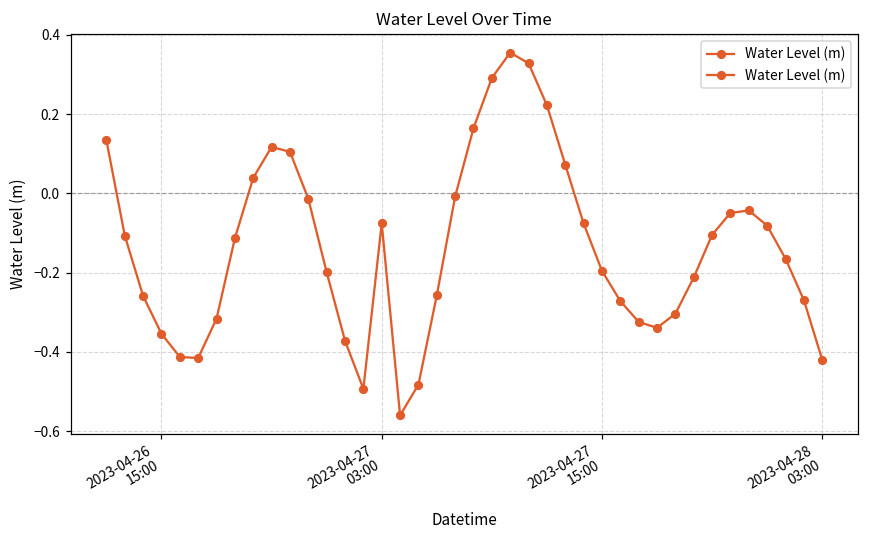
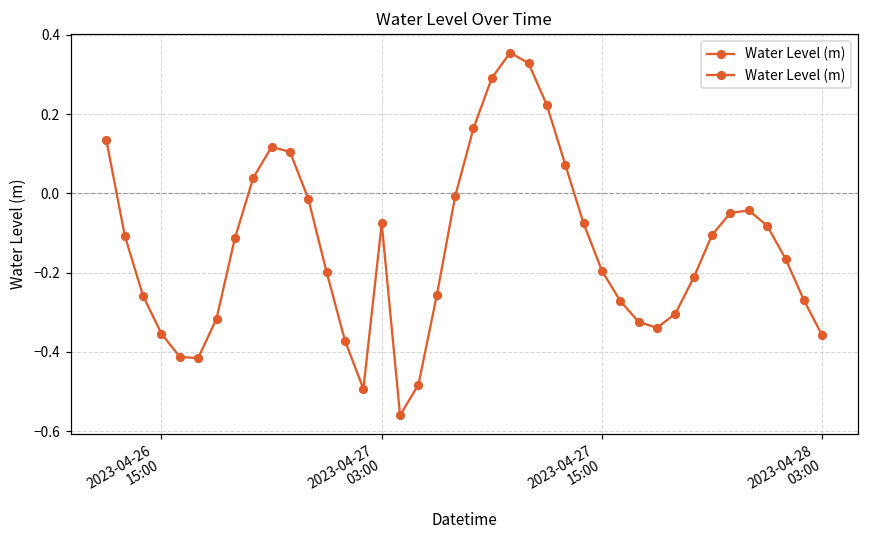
2023-04-28 03:00: -0.42 -> -0.36
